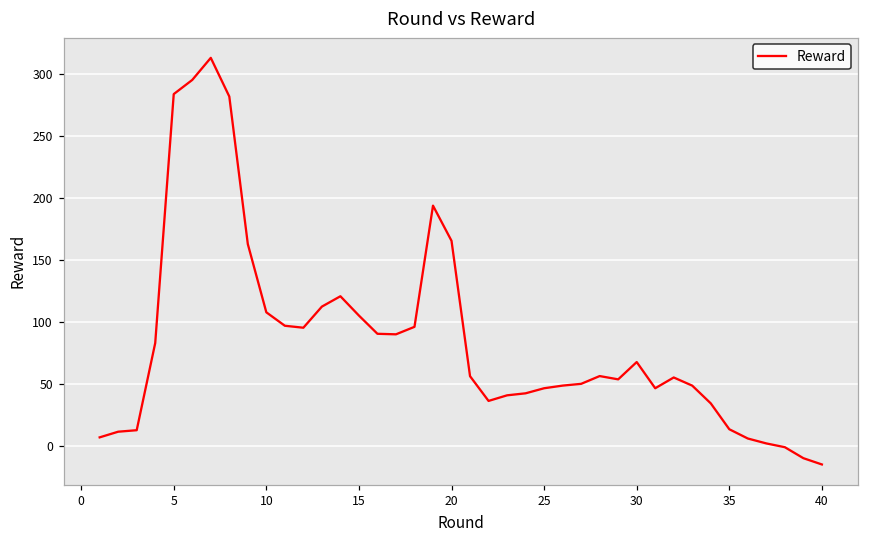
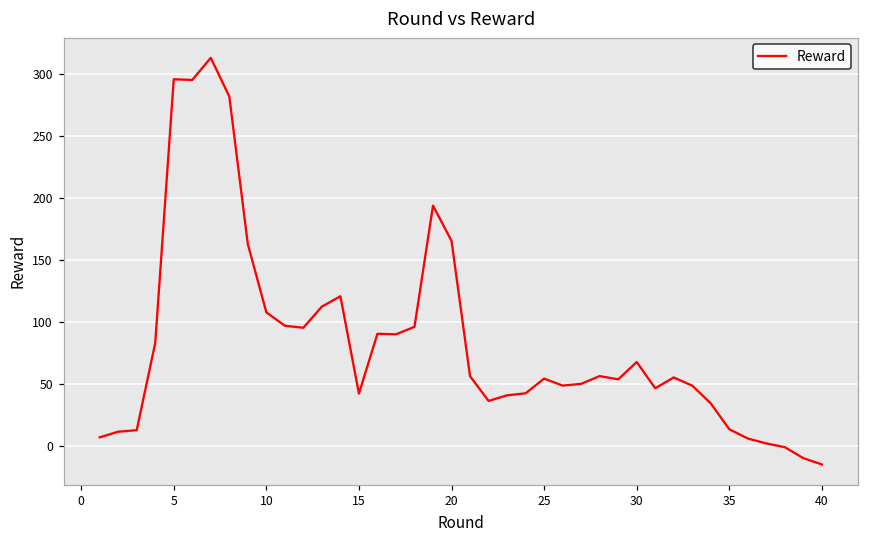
5: 284 -> 296
15: 105 -> 42
25: 47 -> 54
